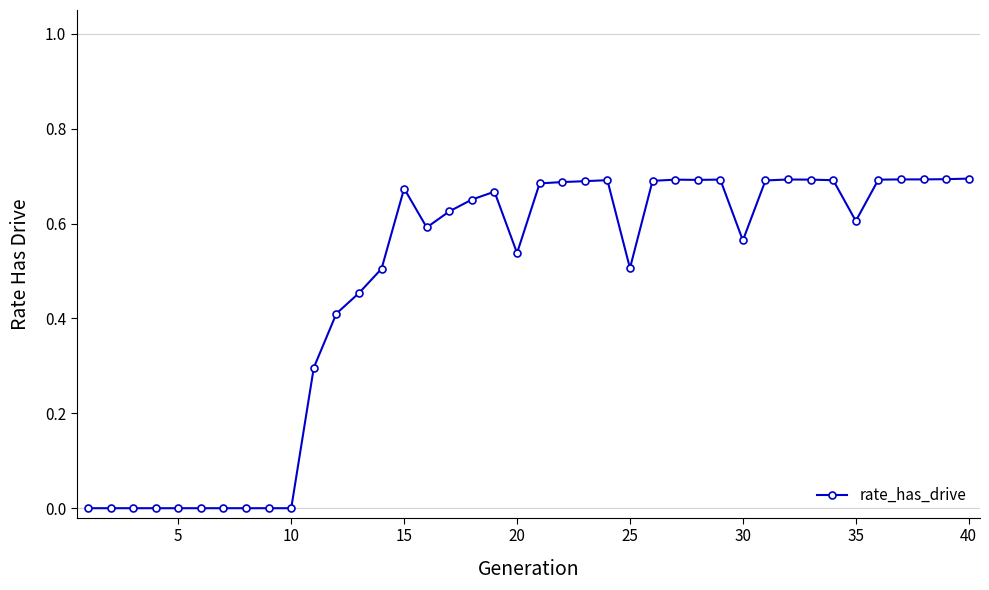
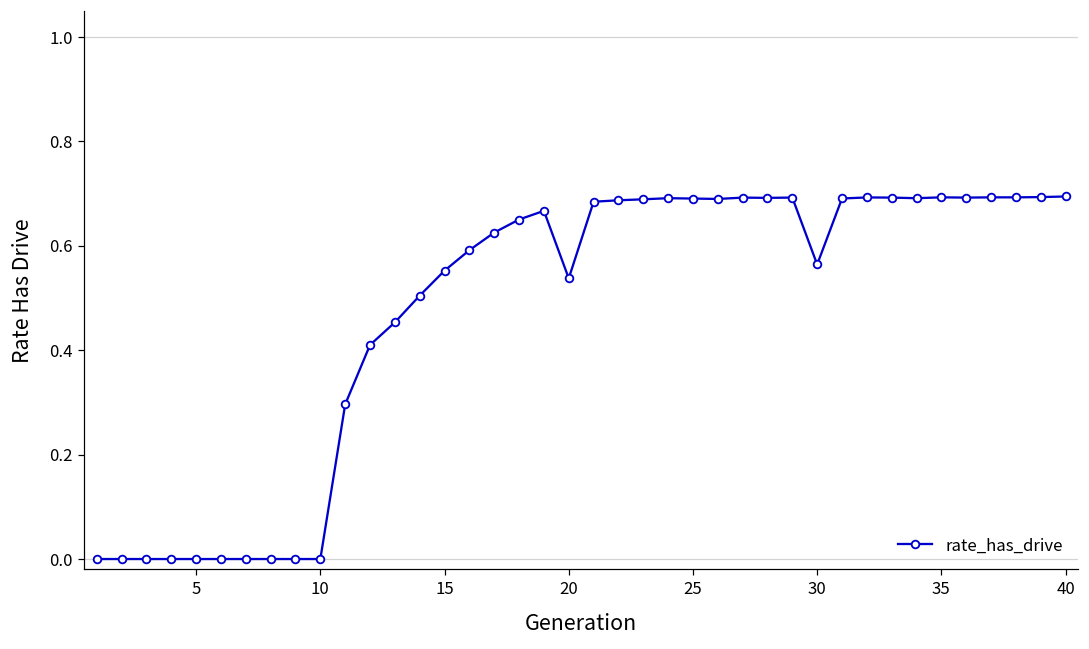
15: 0.67 -> 0.55
25: 0.51 -> 0.69
35: 0.61 -> 0.69
